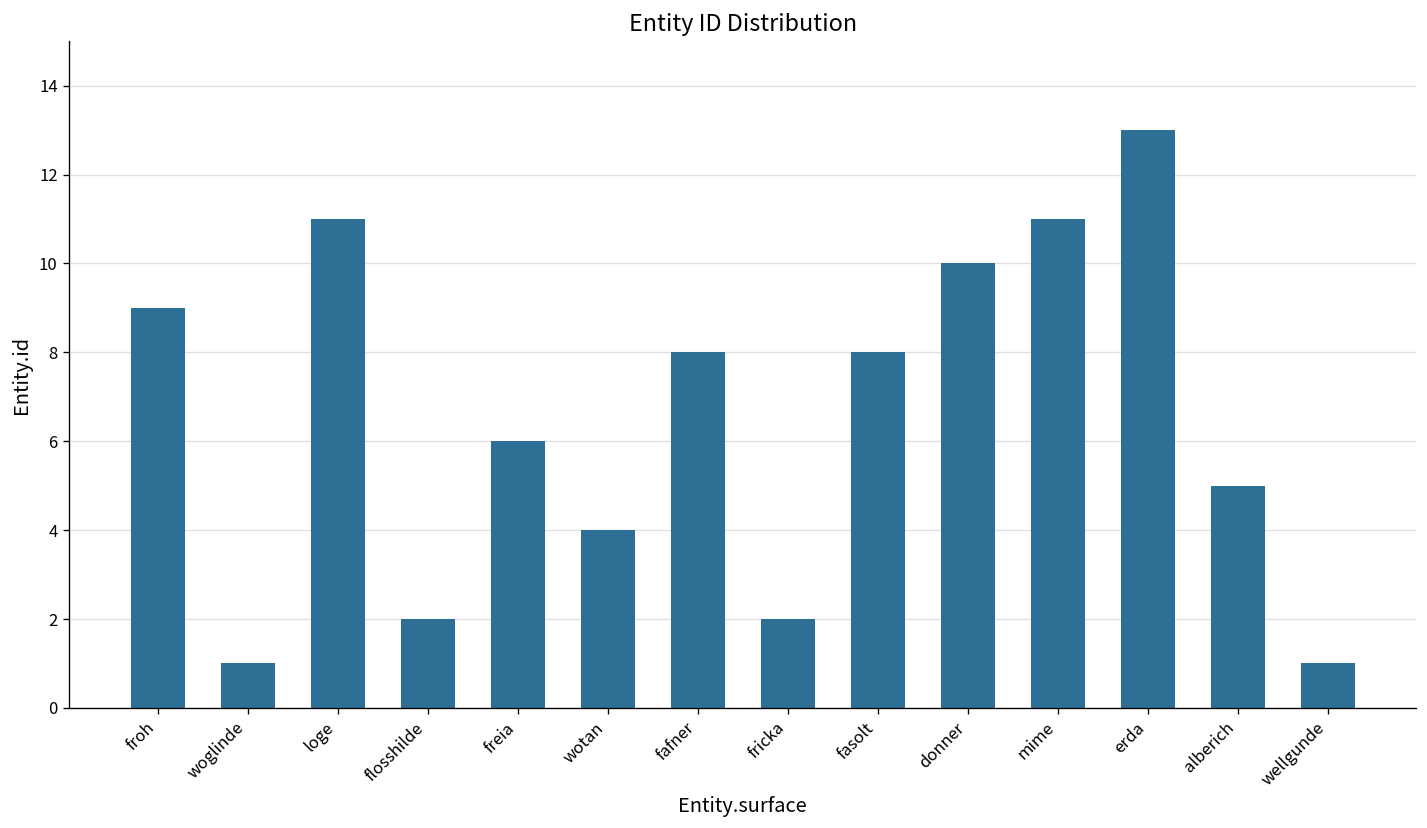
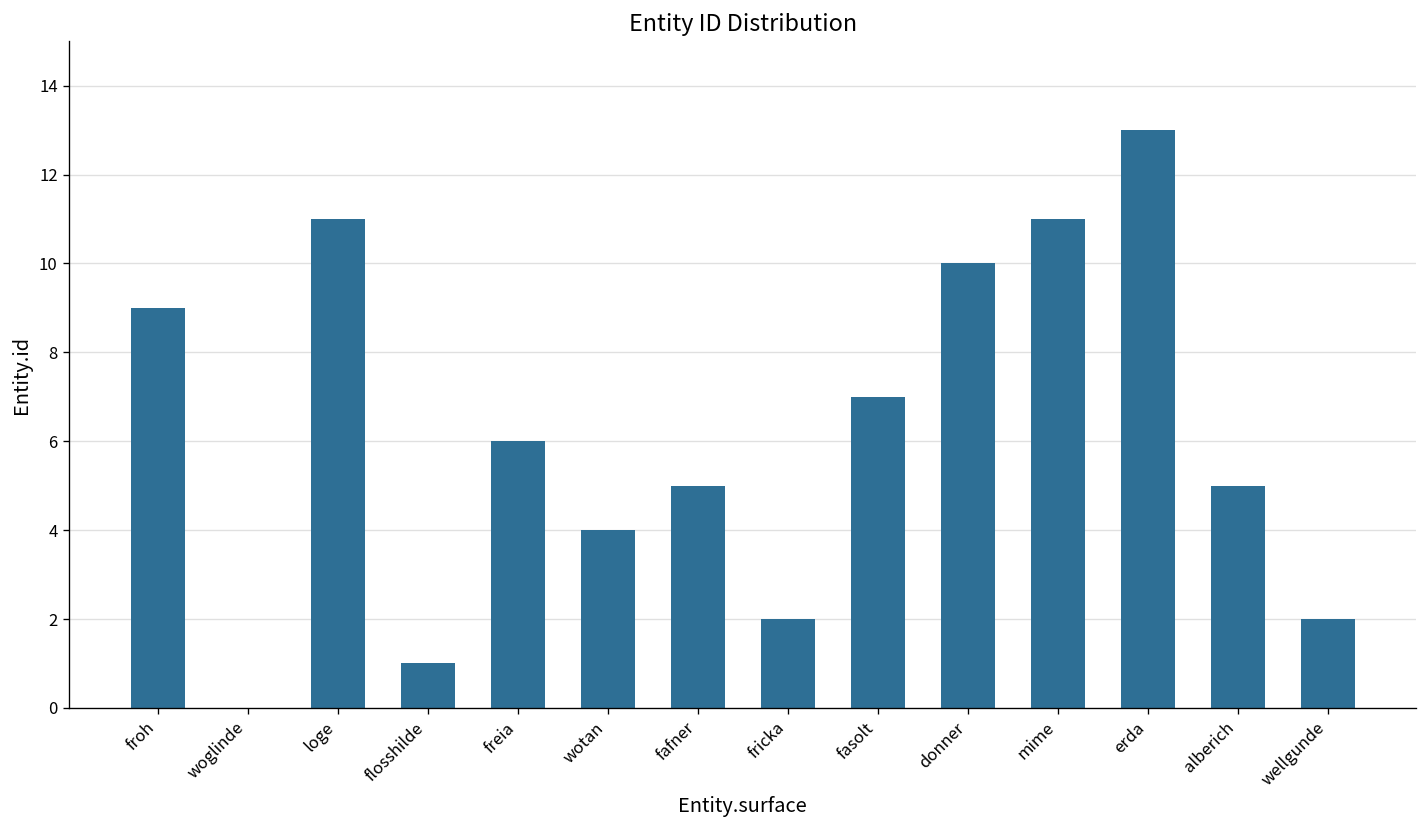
woglinde: 1 -> 0
flosshilde: 2 -> 1
fafner: 8 -> 5
fasolt: 8 -> 7
wellgunde: 1 -> 2
